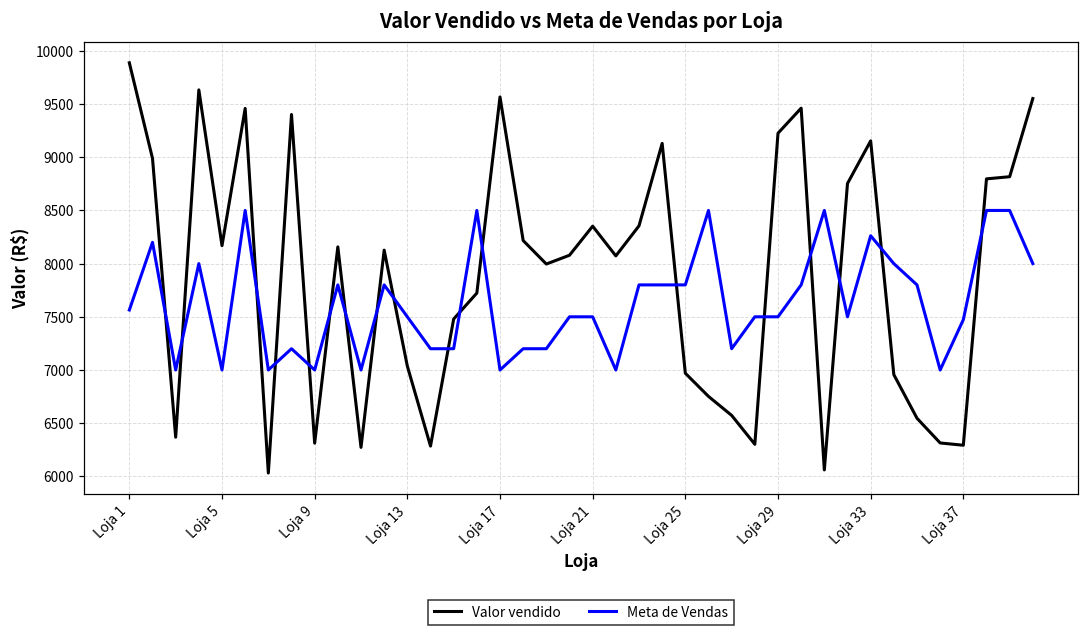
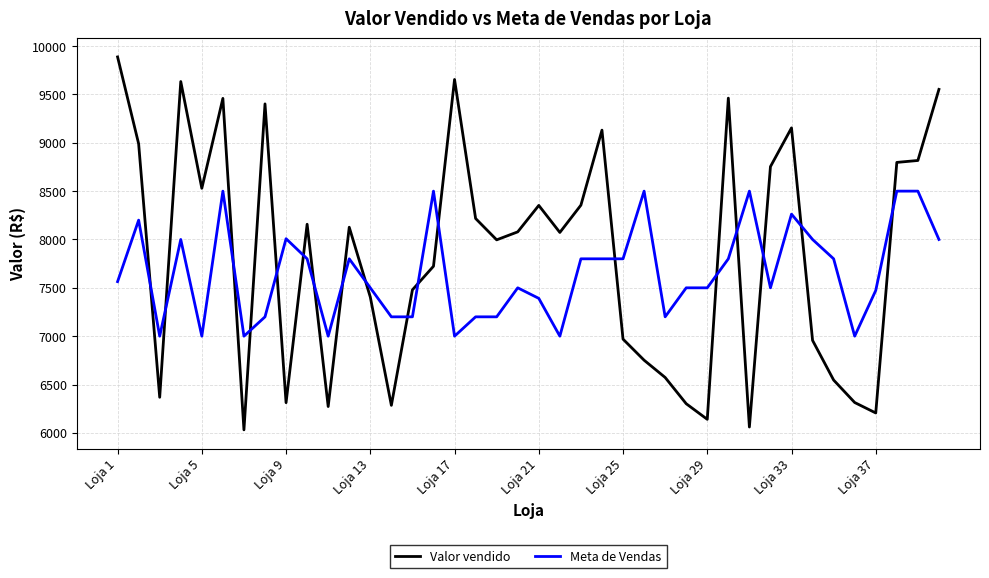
Valor vendido, Loja 5: 8200 -> 8500
Meta de Vendas, Loja 9: 7000 -> 8000
Valor vendido, Loja 13: 7000 -> 7400
Valor vendido, Loja 17: 9600 -> 9700
Meta de Vendas, Loja 21: 7500 -> 7400
Valor vendido, Loja 29: 9200 -> 6100
Valor vendido, Loja 37: 6300 -> 6200
